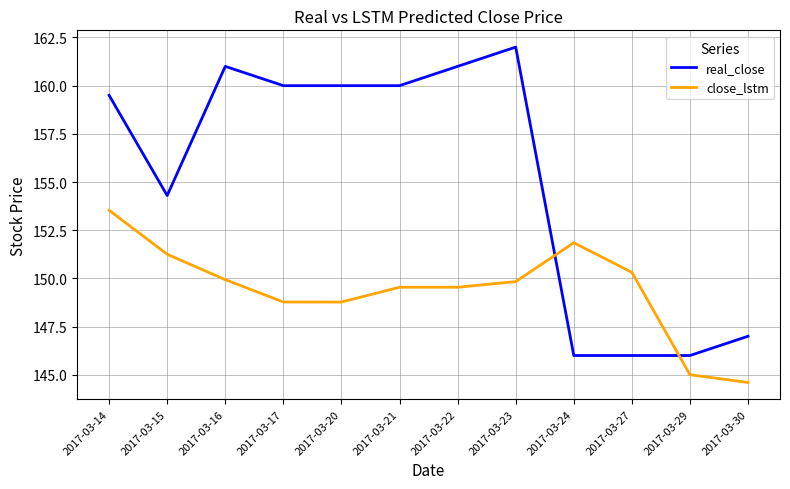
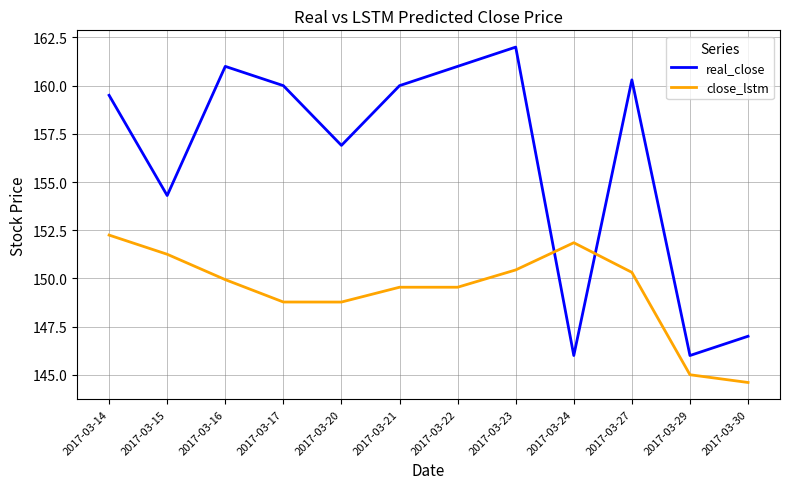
close_lstm, 2017-03-14: 153.5 -> 152.2
real_close, 2017-03-20: 160.0 -> 156.9
close_lstm, 2017-03-23: 149.8 -> 150.4
real_close, 2017-03-27: 146.0 -> 160.3
